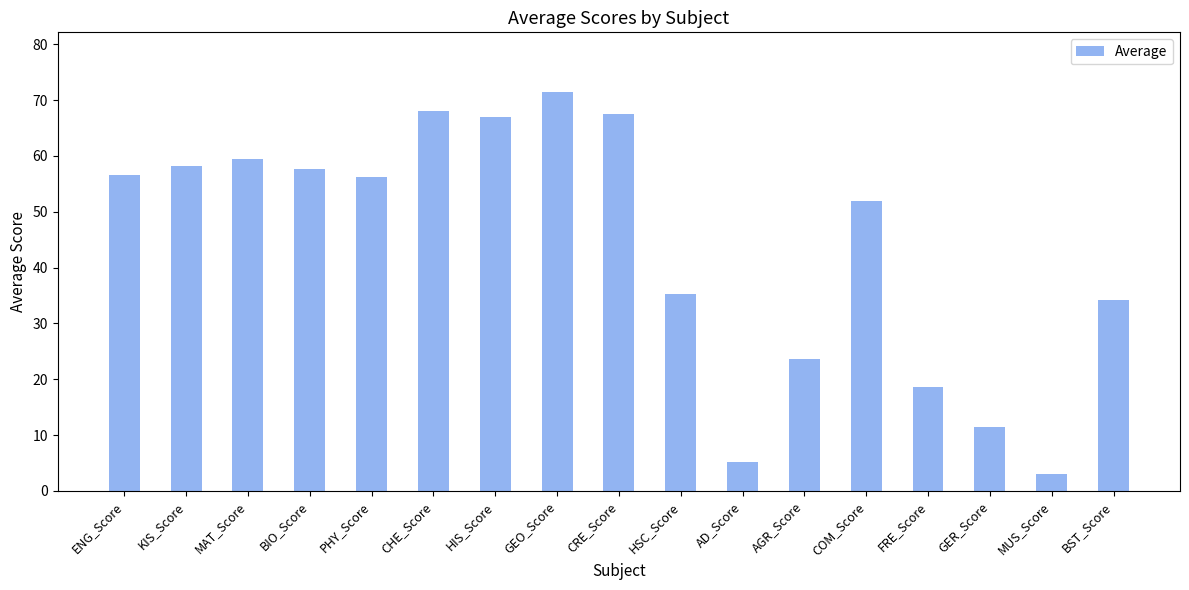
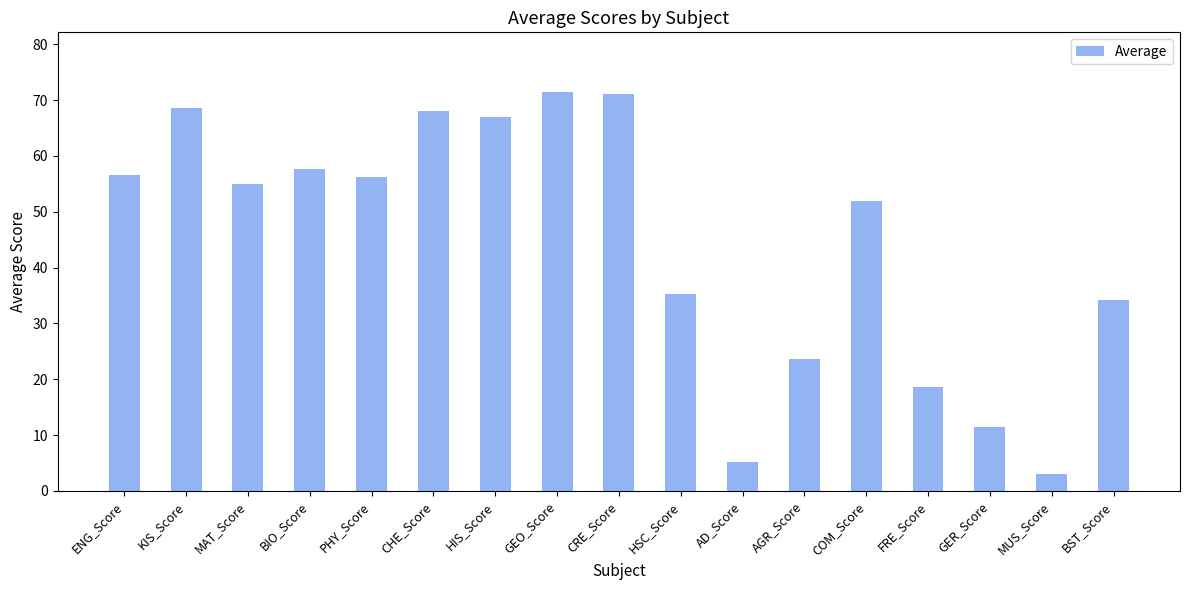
KIS_Score: 58 -> 69
MAT_Score: 59 -> 55
CRE_Score: 67 -> 71
